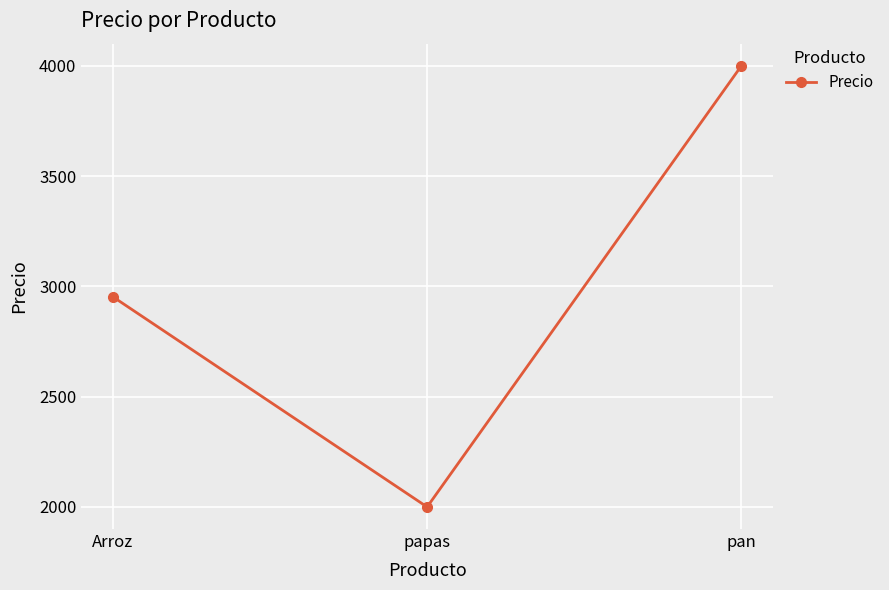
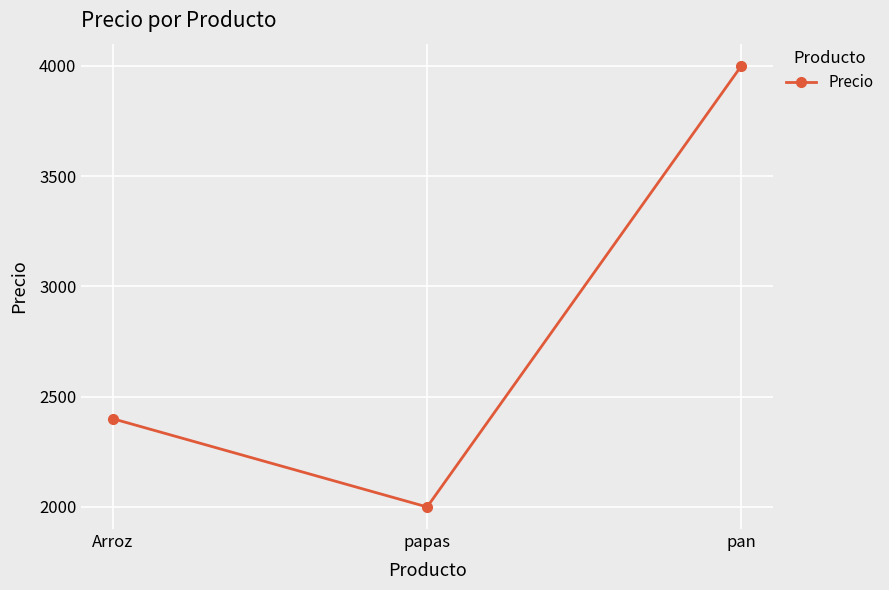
Arroz: 2950 -> 2400
